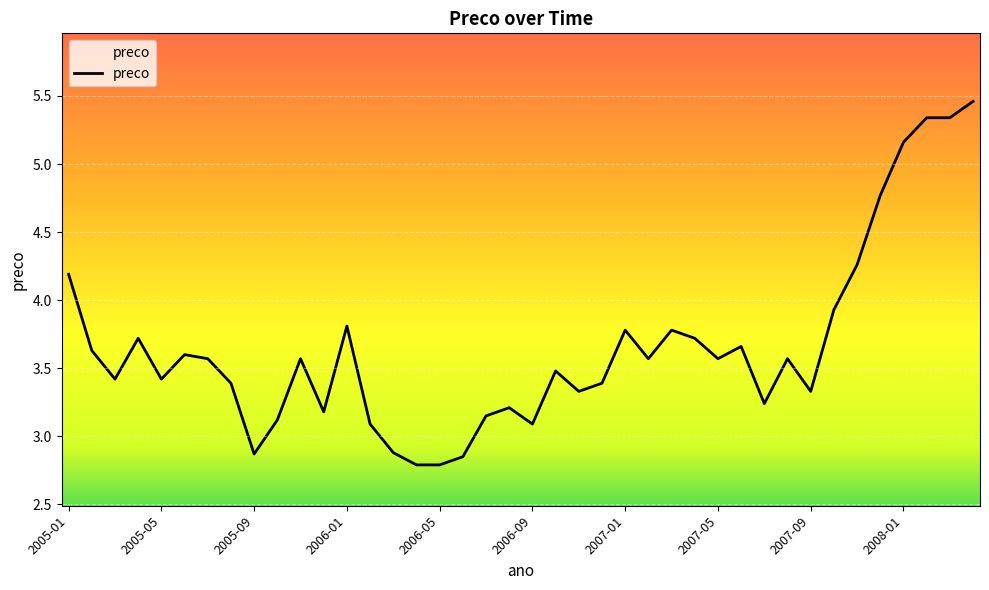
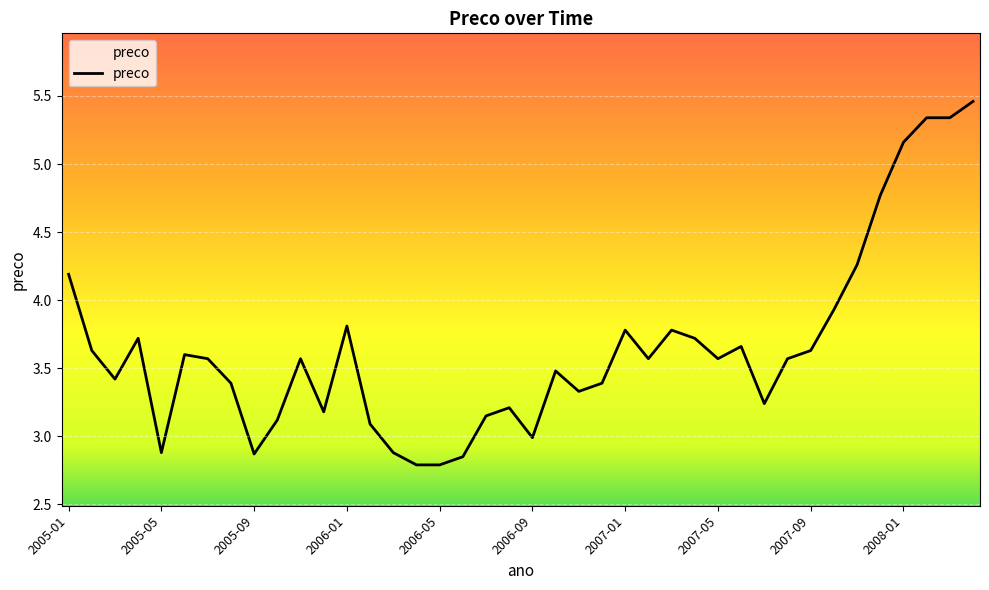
2005-05: 3.42 -> 2.88
2006-09: 3.09 -> 2.99
2007-09: 3.33 -> 3.63
